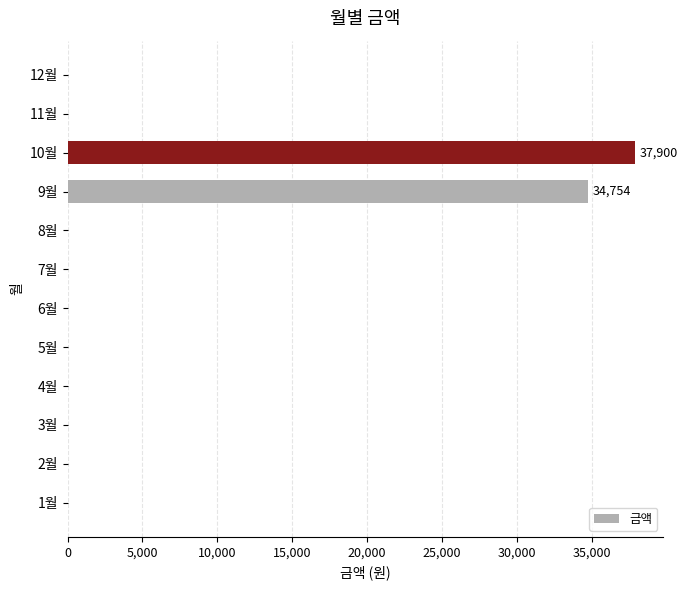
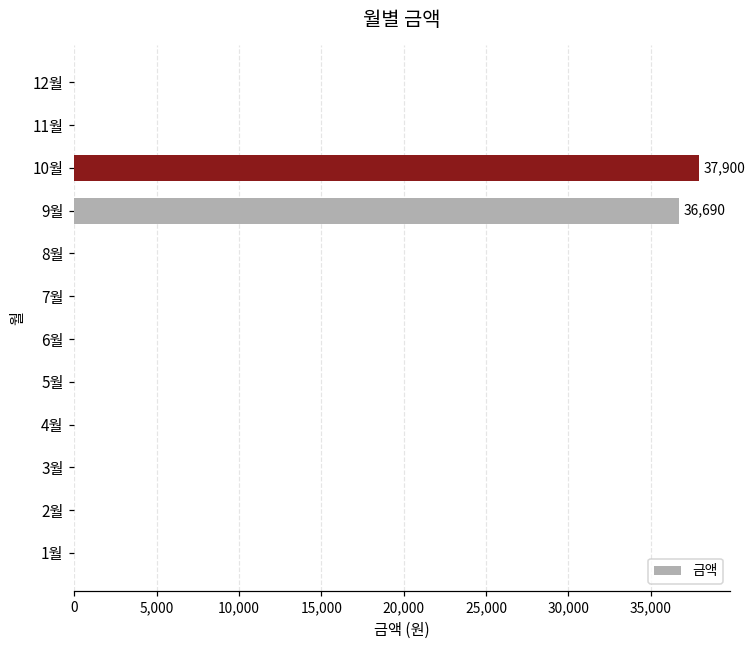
9월: 34,754 -> 36,690
